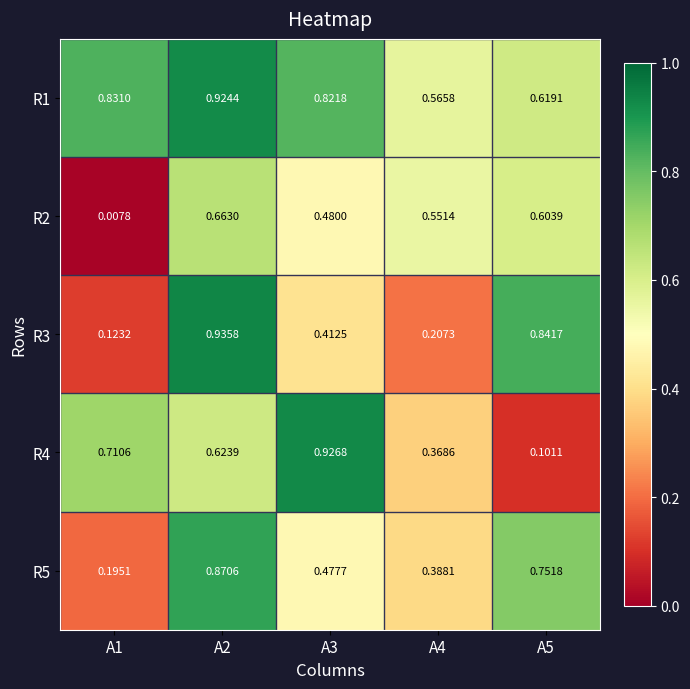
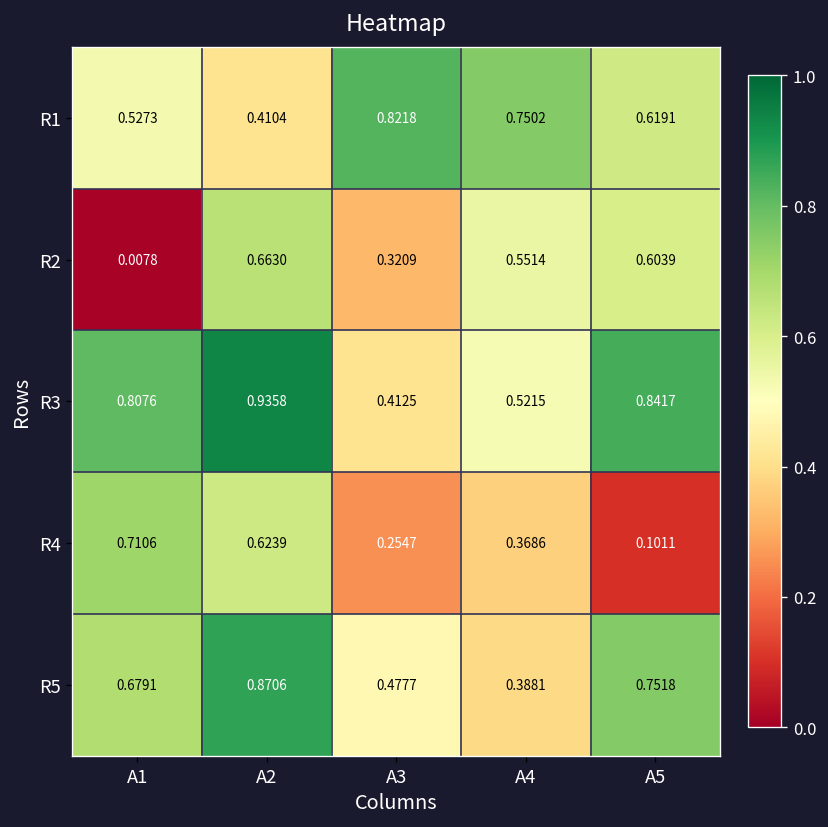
R1, A1: 0.8310 -> 0.5273
R1, A2: 0.9244 -> 0.4104
R1, A4: 0.5658 -> 0.7502
R2, A3: 0.4800 -> 0.3209
R3, A1: 0.1232 -> 0.8076
R3, A4: 0.2073 -> 0.5215
R4, A3: 0.9268 -> 0.2547
R5, A1: 0.1951 -> 0.6791
